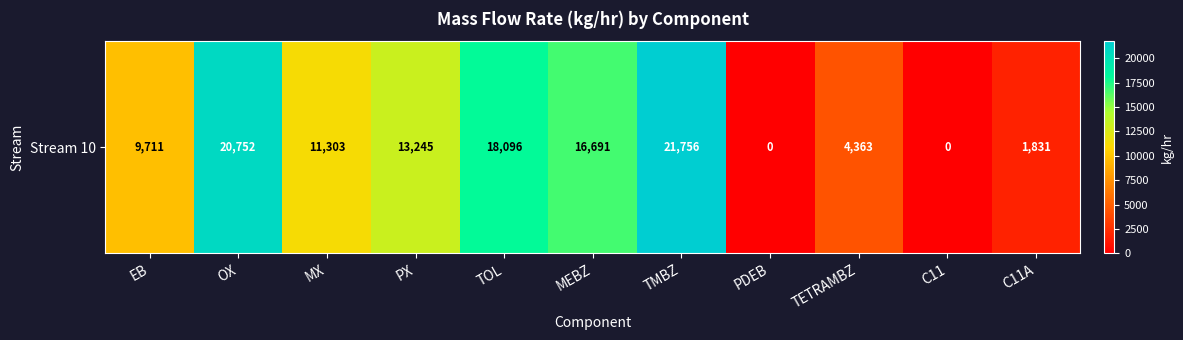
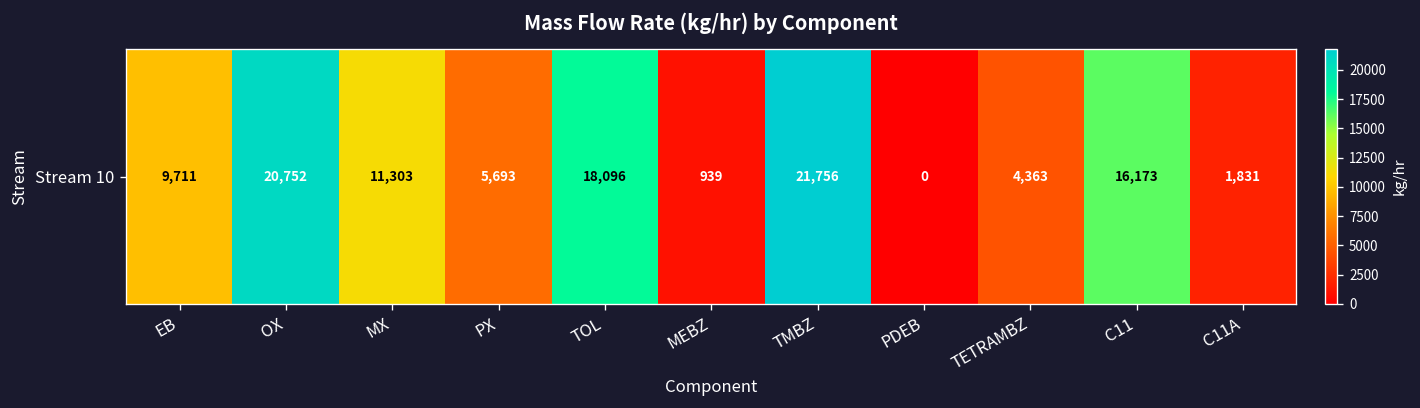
Stream 10, PX: 13,245 -> 5,693
Stream 10, MEBZ: 16,691 -> 939
Stream 10, C11: 0 -> 16,173
